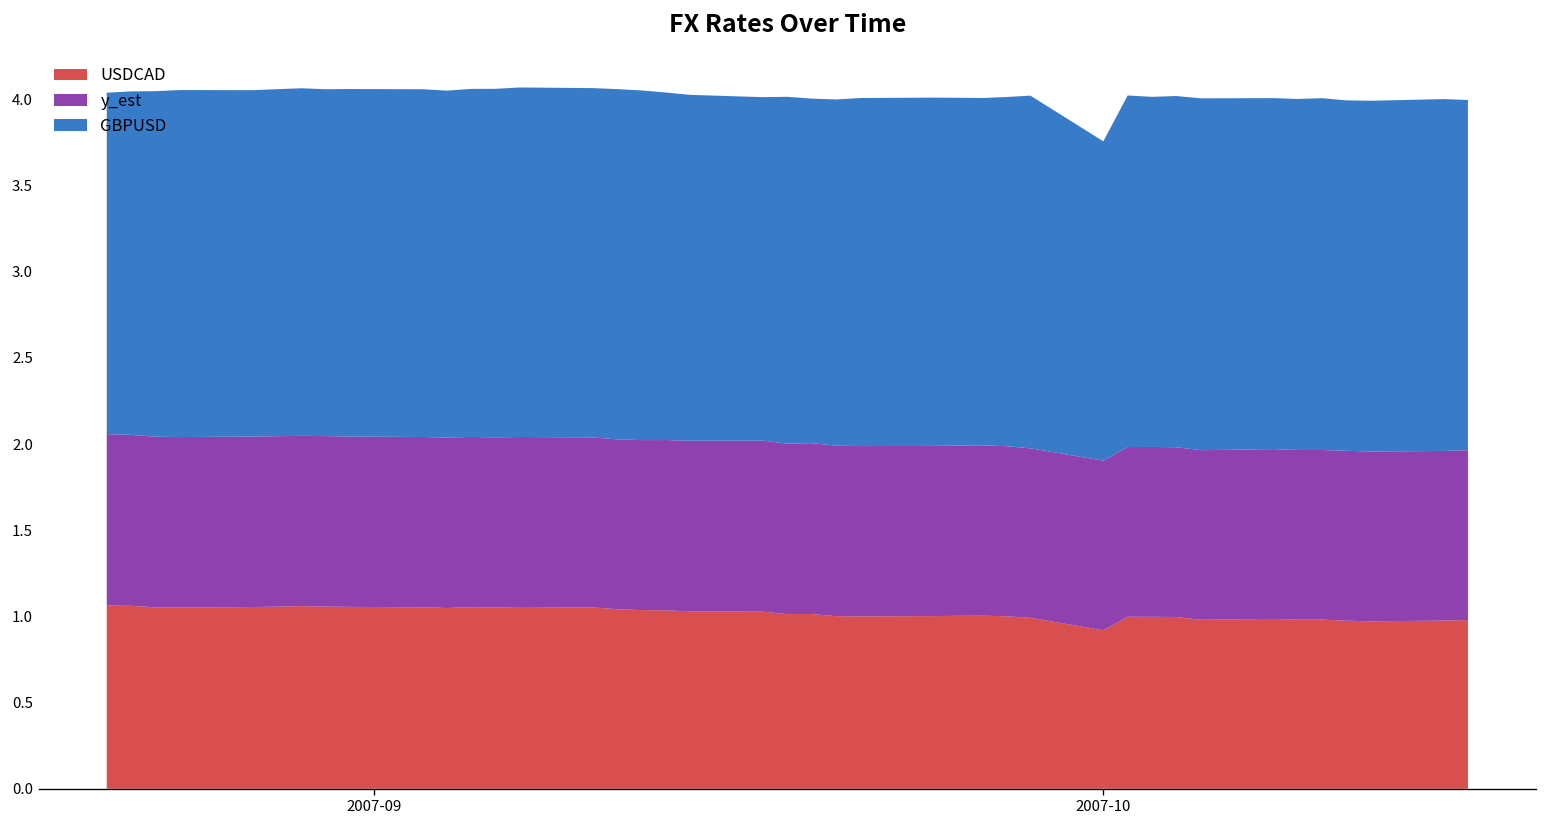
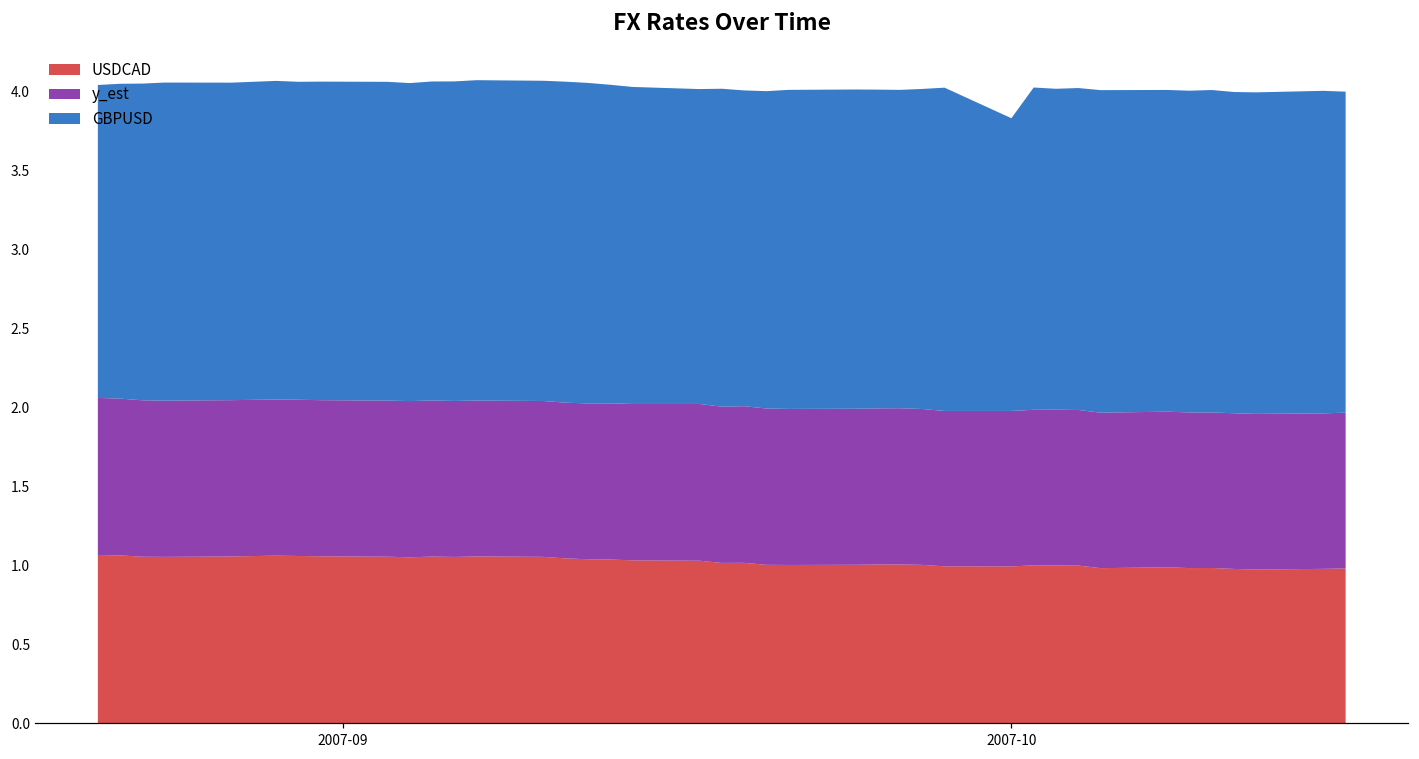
USDCAD, 2007-10: 0.92 -> 0.99
